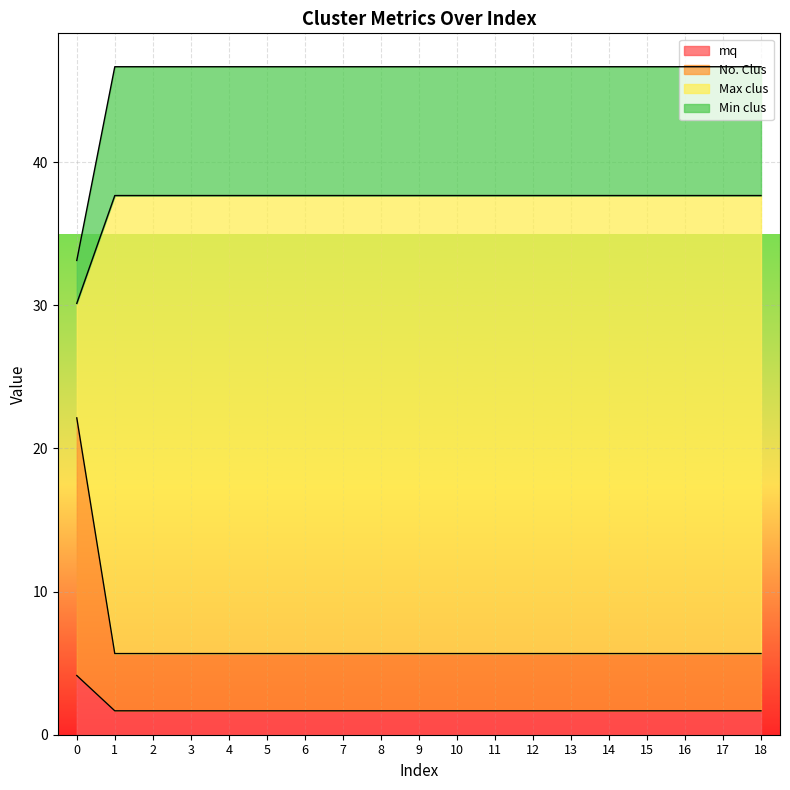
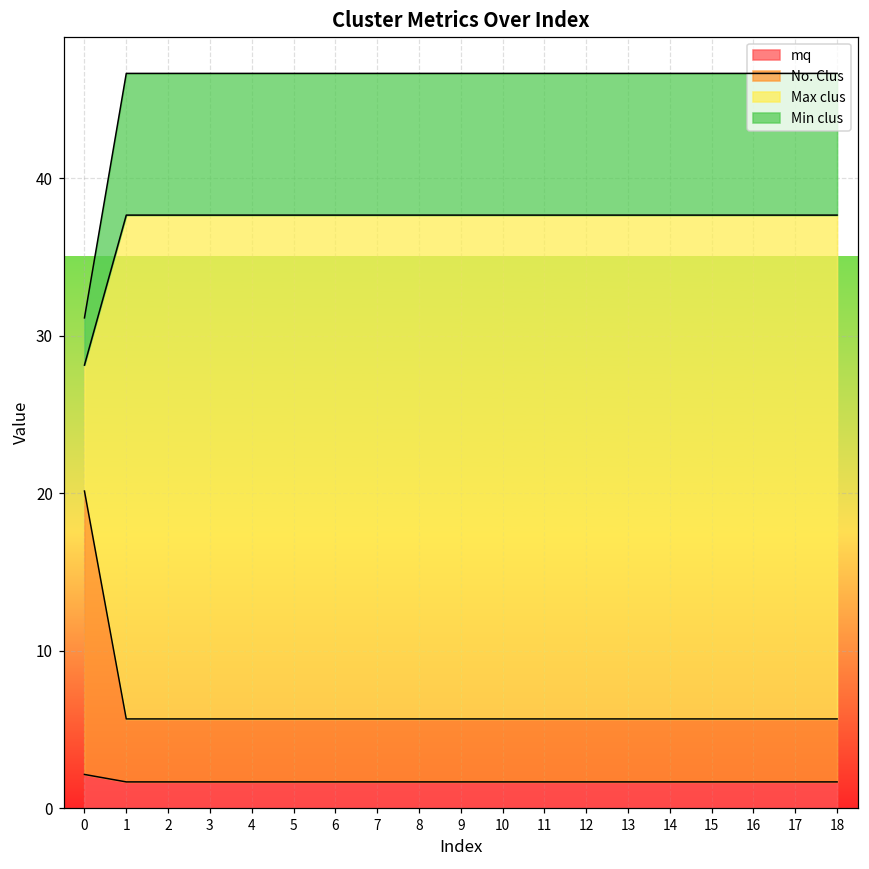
mq, 0: 4.1 -> 2.1
